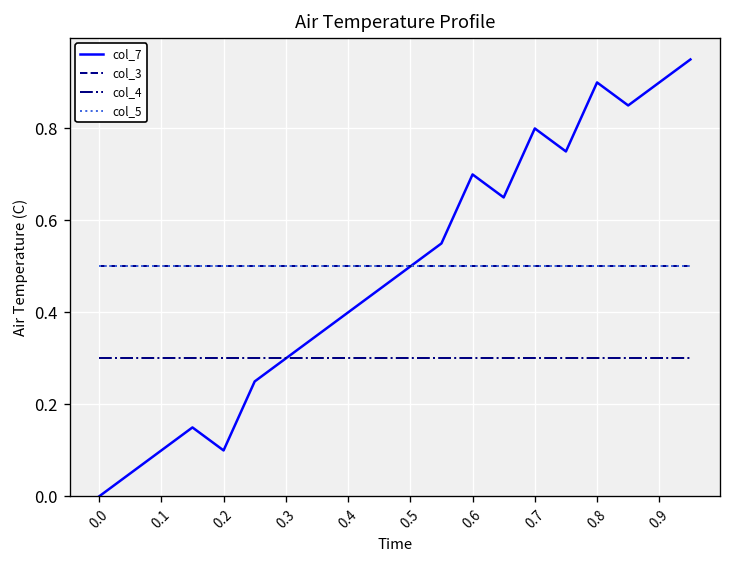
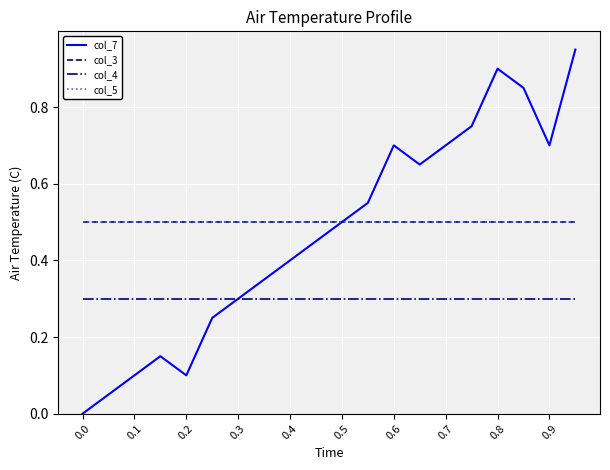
col_7, 0.7: 0.8 -> 0.7
col_7, 0.9: 0.9 -> 0.7
